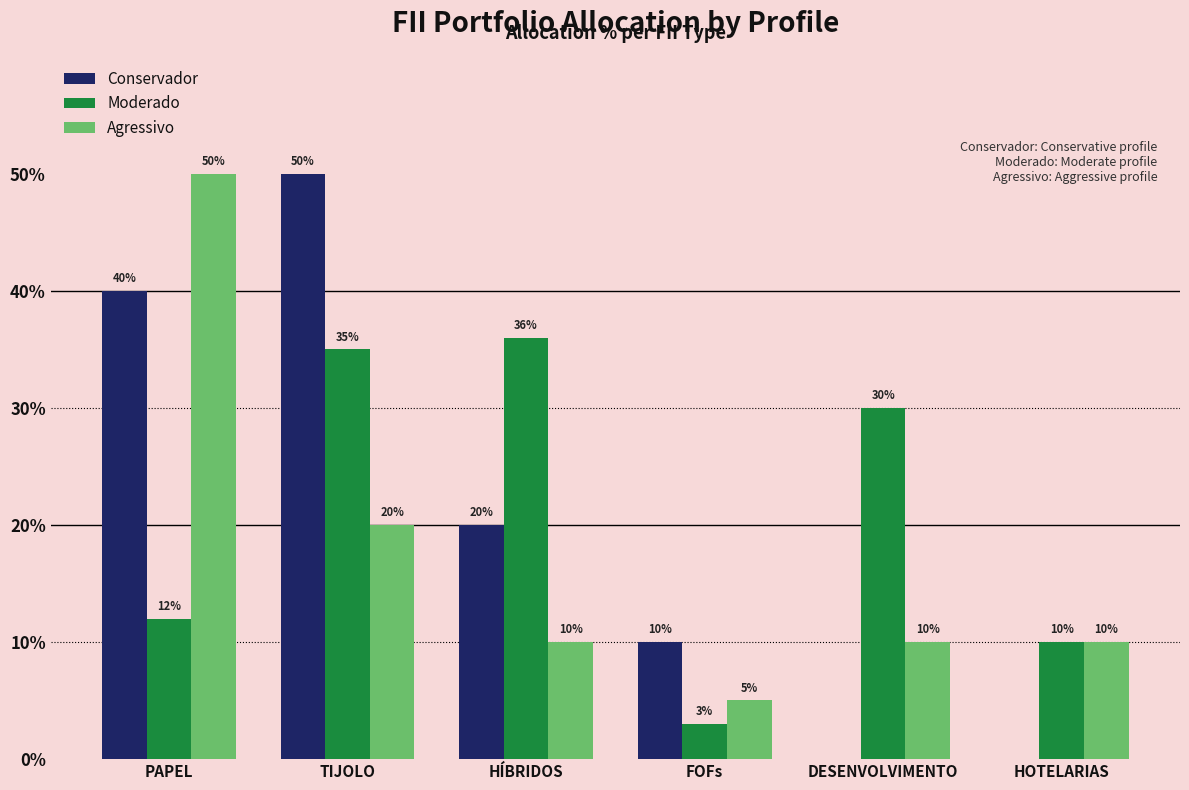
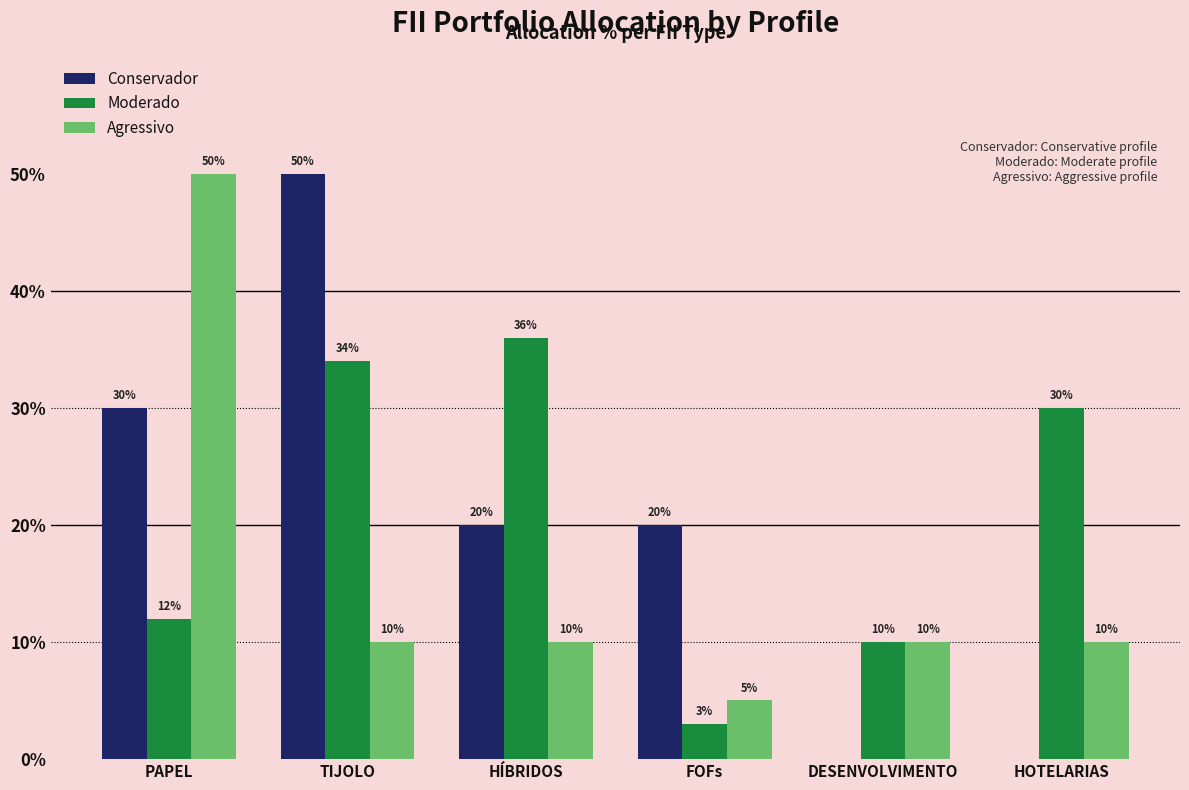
Conservador, PAPEL: 40% -> 30%
Moderado, TIJOLO: 35% -> 34%
Agressivo, TIJOLO: 20% -> 10%
Conservador, FOFs: 10% -> 20%
Moderado, DESENVOLVIMENTO: 30% -> 10%
Moderado, HOTELARIAS: 10% -> 30%
